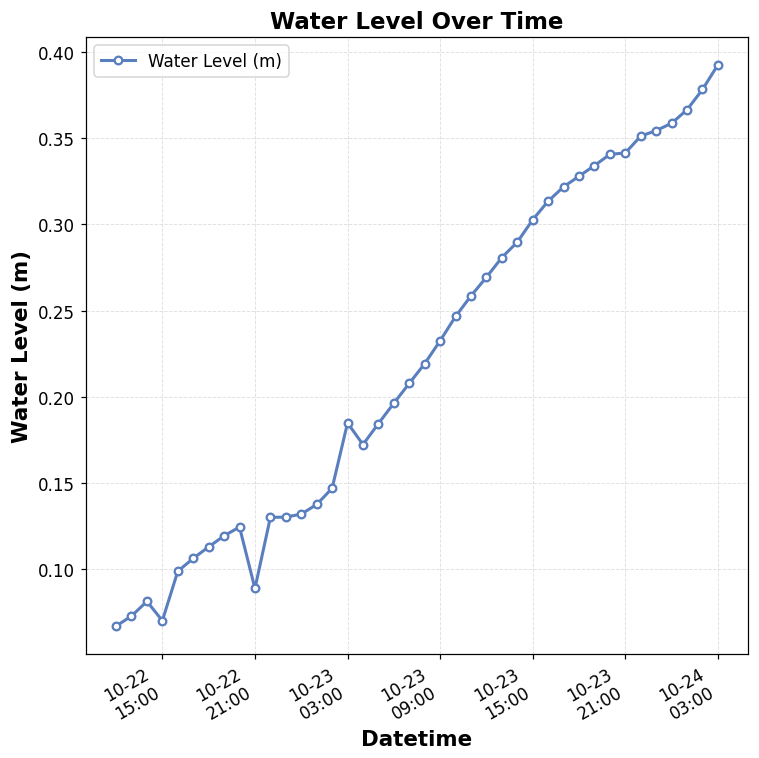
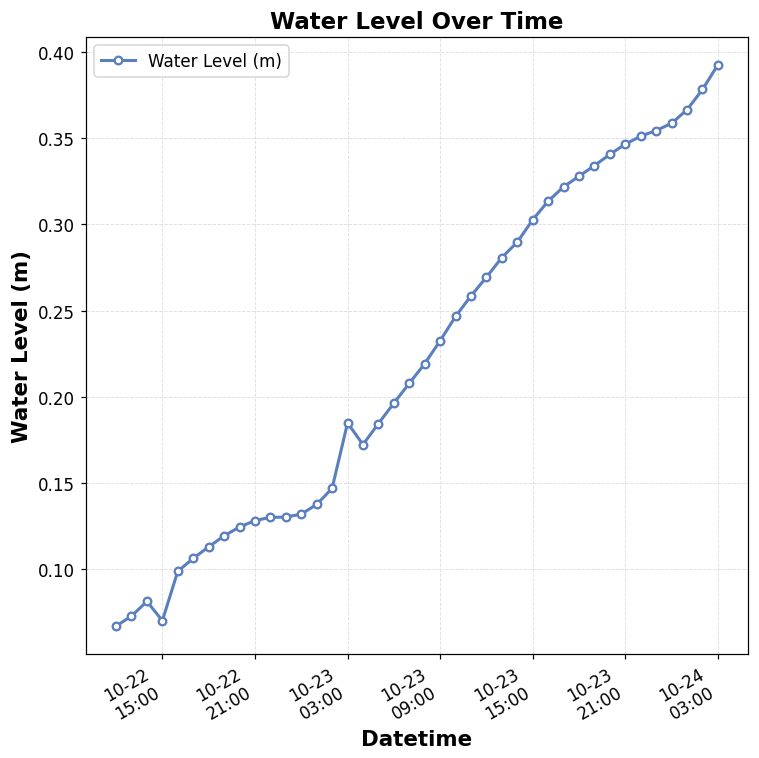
10-22 21:00: 0.089 -> 0.128
10-23 21:00: 0.341 -> 0.346
